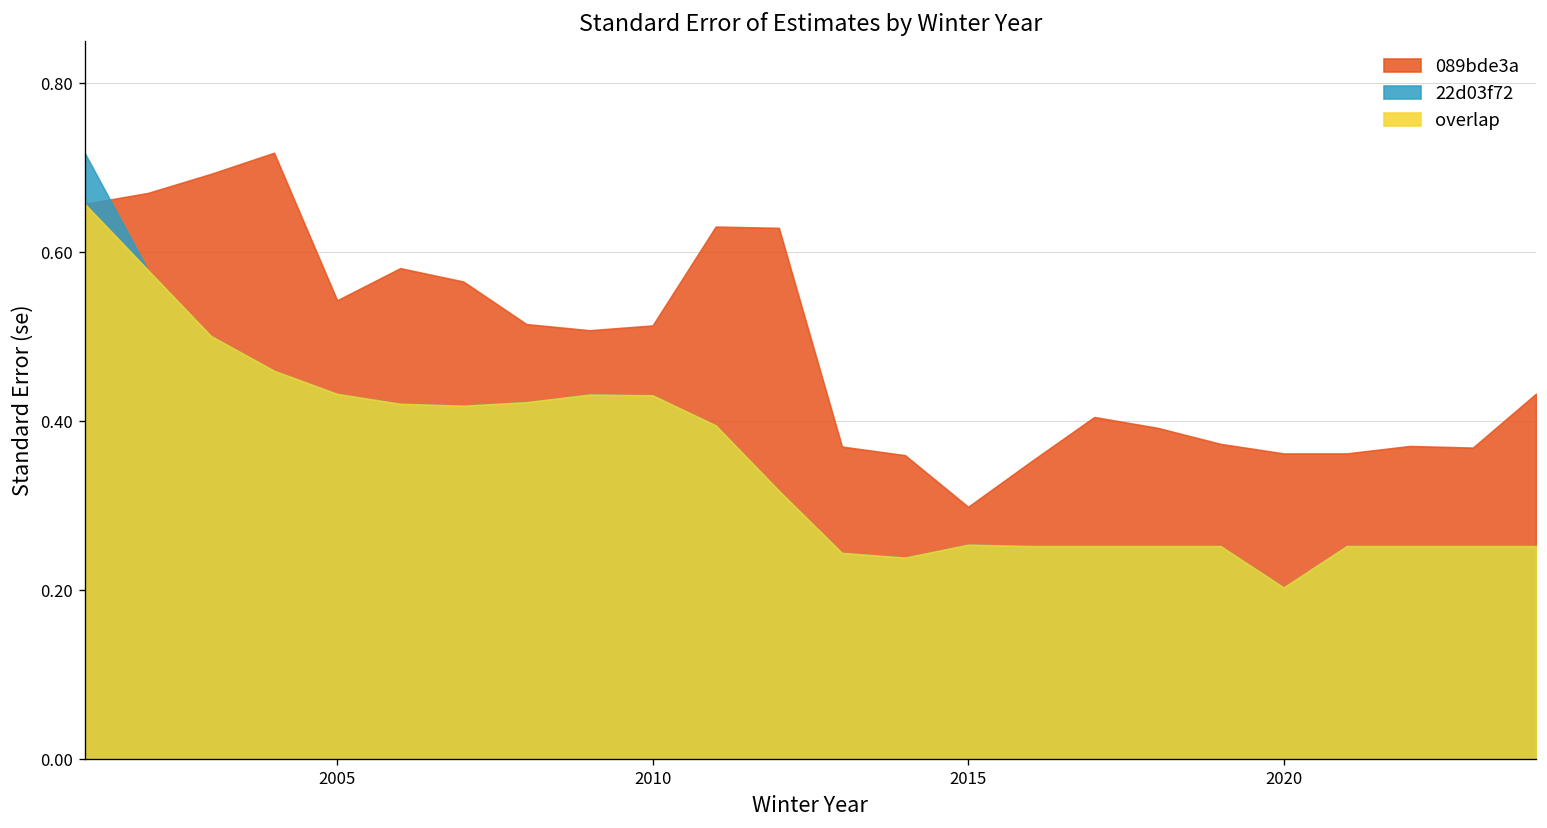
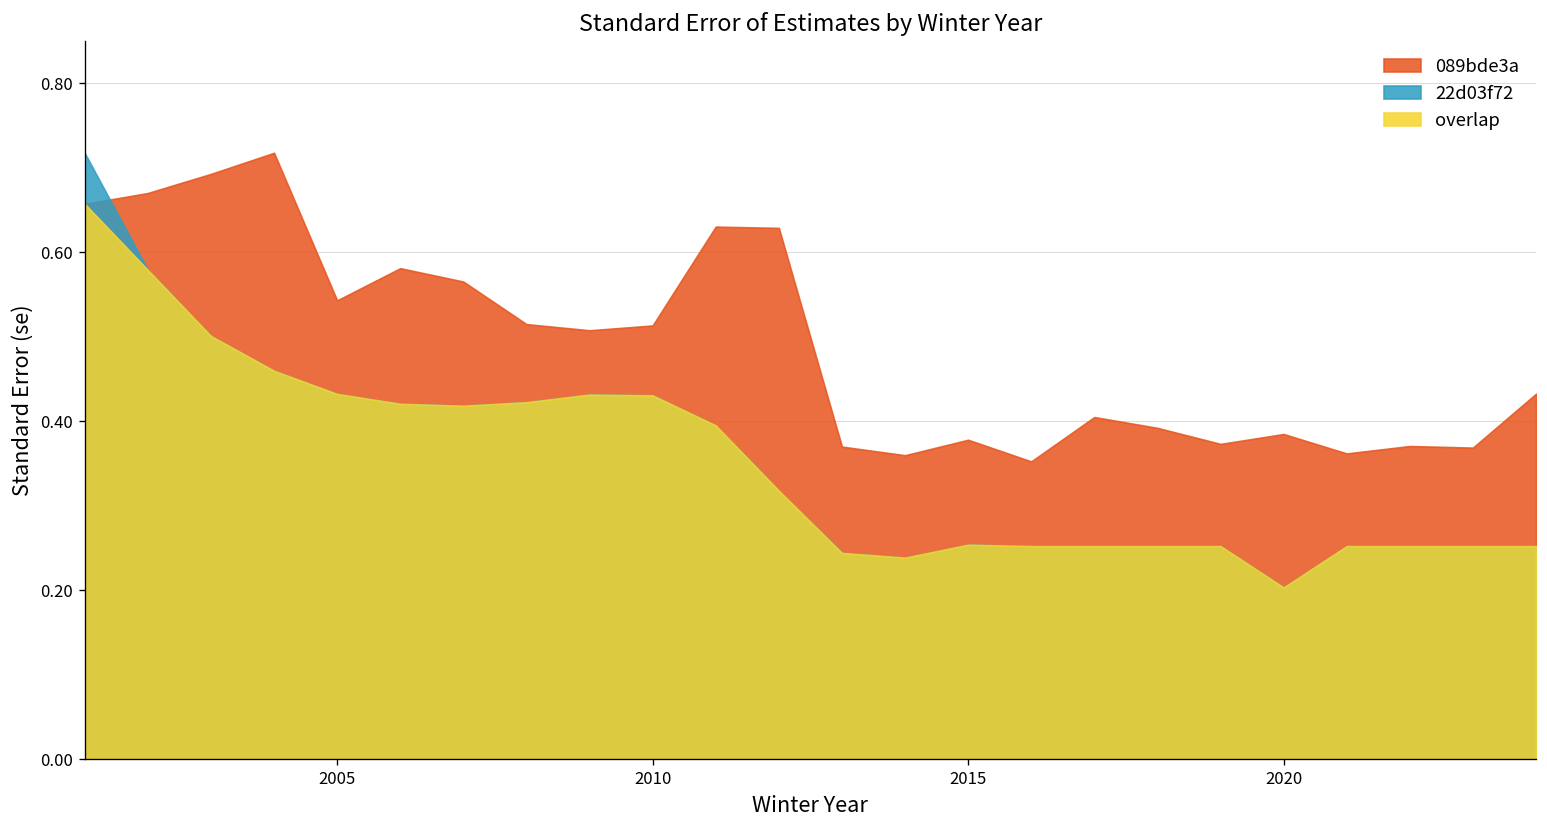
089bde3a, 2015: 0.30 -> 0.38
089bde3a, 2020: 0.36 -> 0.39
